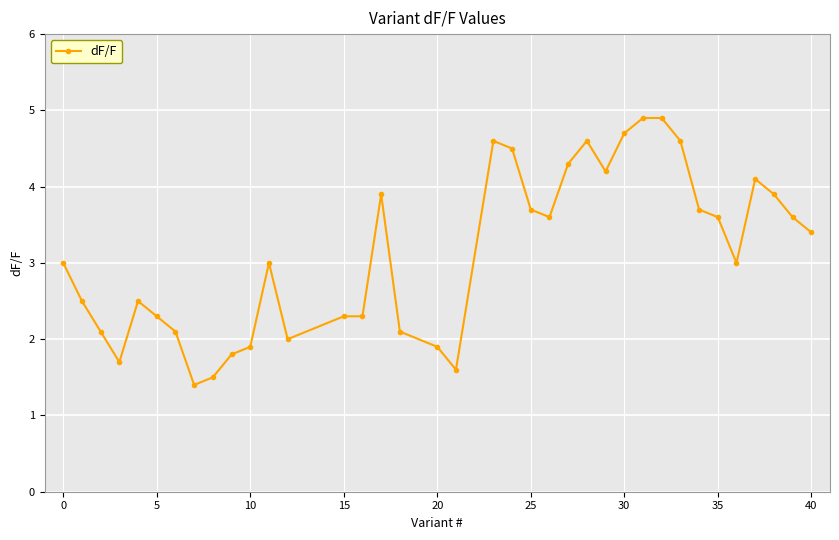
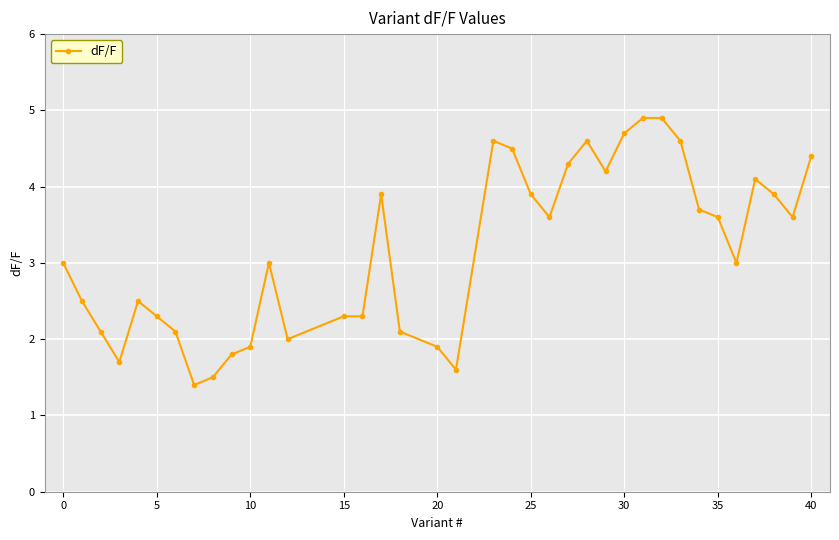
25: 3.7 -> 3.9
40: 3.4 -> 4.4
